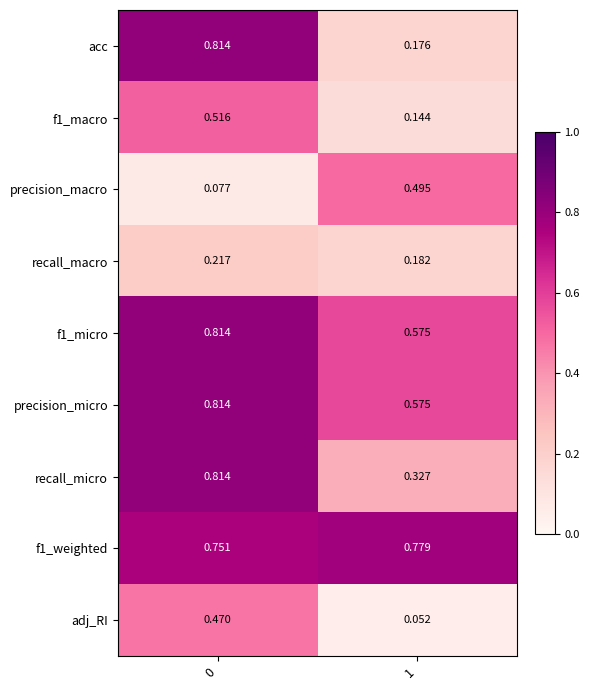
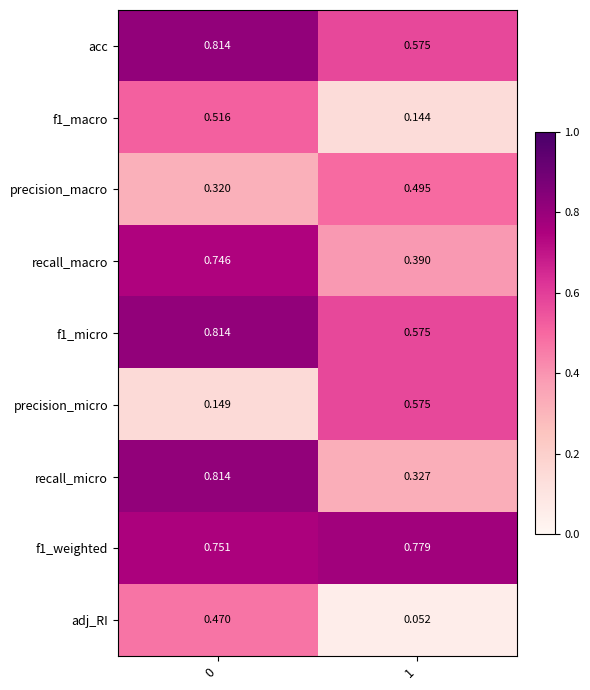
acc, 1: 0.176 -> 0.575
precision_macro, 0: 0.077 -> 0.320
recall_macro, 0: 0.217 -> 0.746
recall_macro, 1: 0.182 -> 0.390
precision_micro, 0: 0.814 -> 0.149
